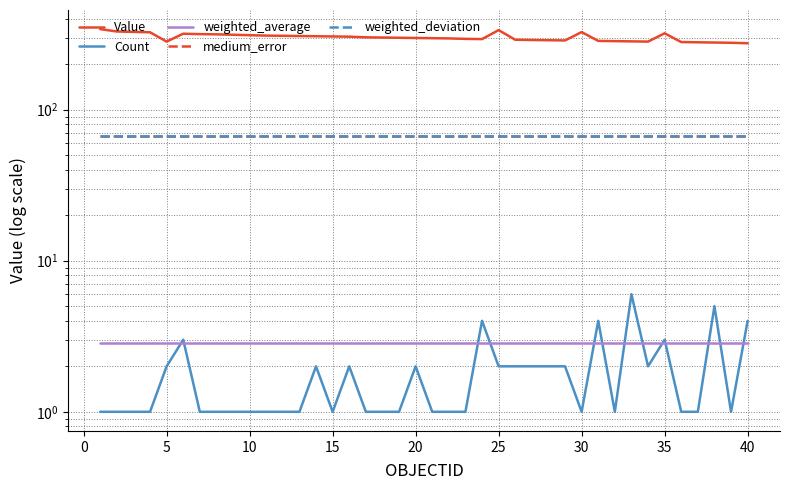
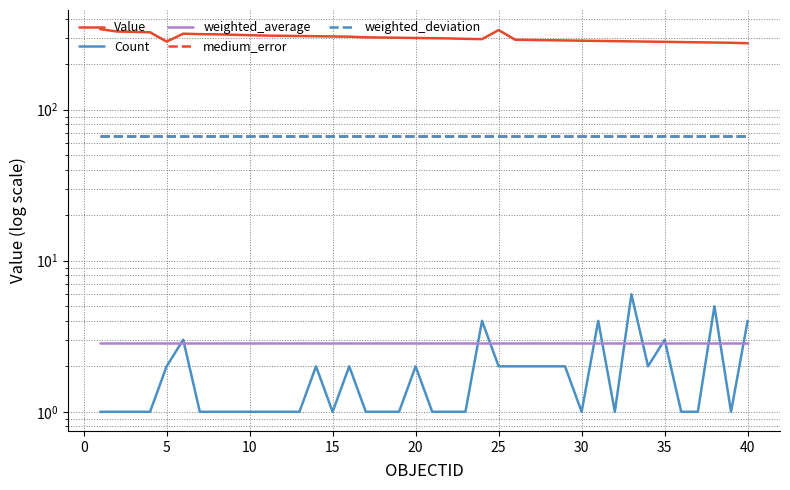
Value, 30: 330 -> 290
Value, 35: 320 -> 280
